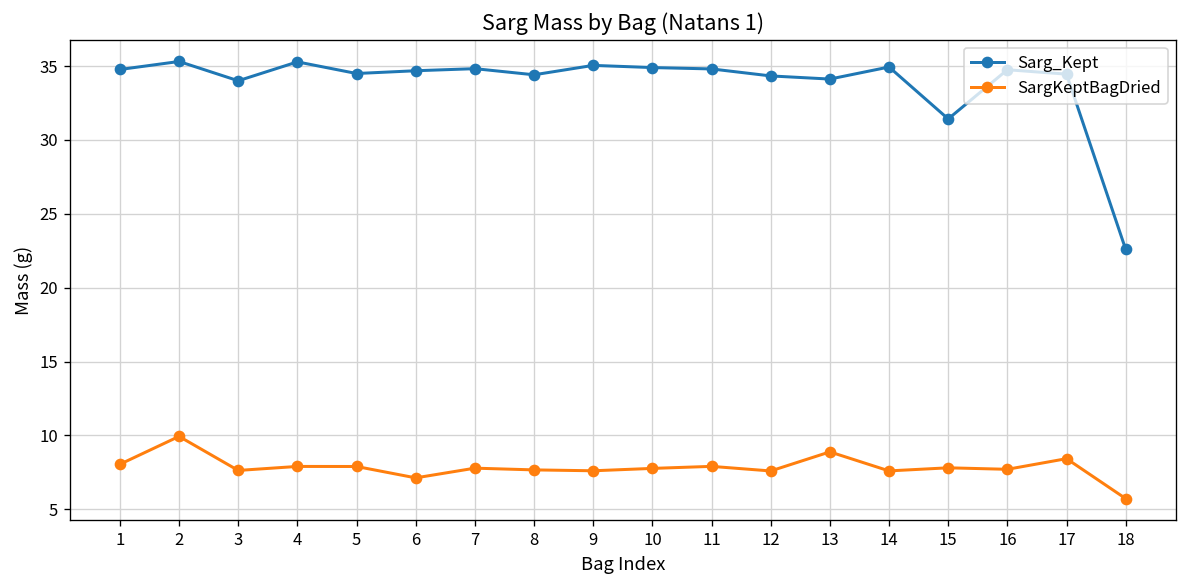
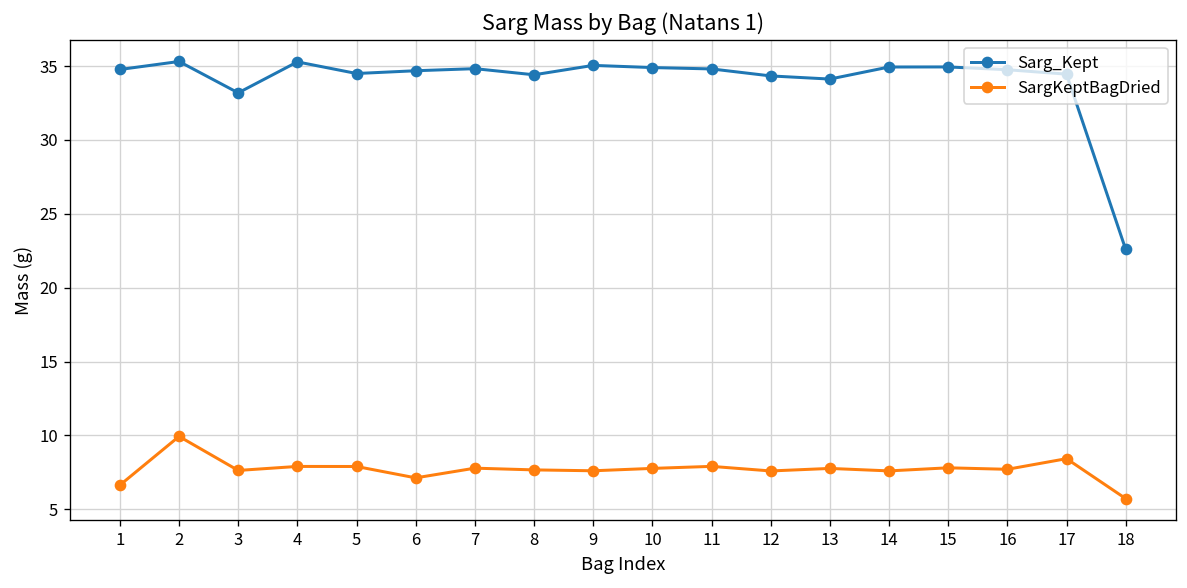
SargKeptBagDried, 1: 8.0 -> 6.6
Sarg_Kept, 3: 34.0 -> 33.2
SargKeptBagDried, 13: 8.9 -> 7.8
Sarg_Kept, 15: 31.4 -> 34.9
